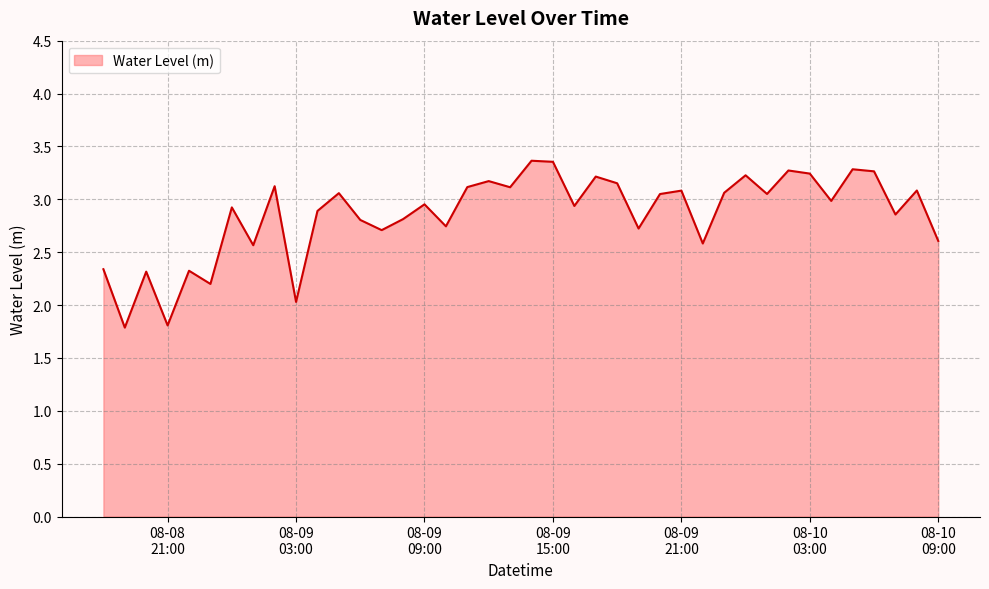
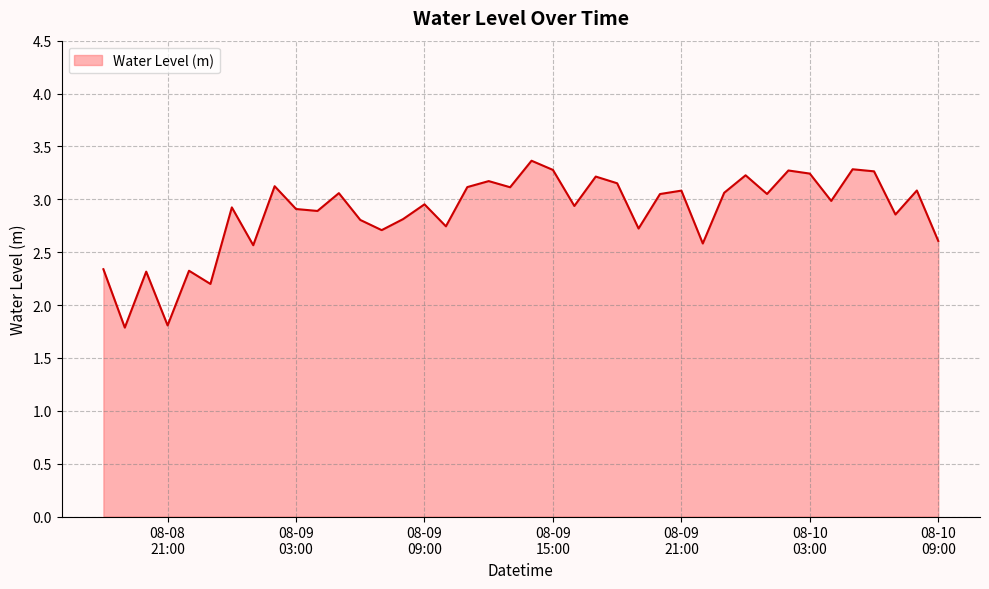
08-09 03:00: 2.03 -> 2.91
08-09 15:00: 3.35 -> 3.28
